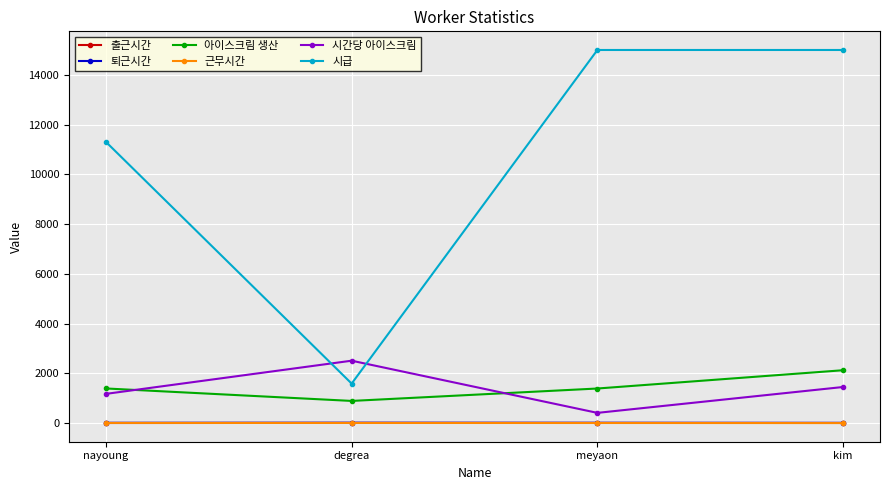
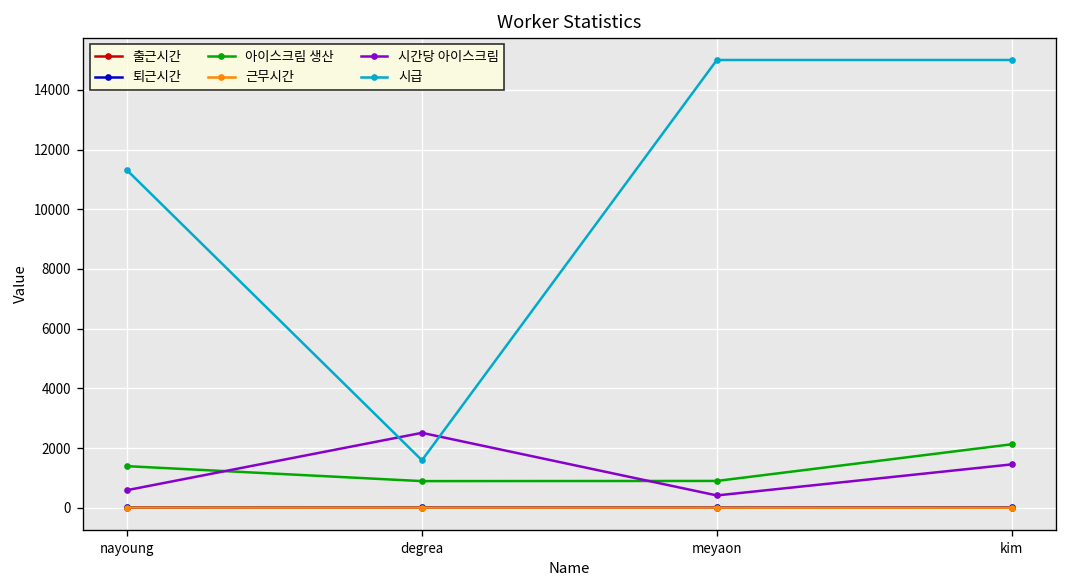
시간당 아이스크림, nayoung: 1200 -> 600
아이스크림 생산, meyaon: 1400 -> 900
